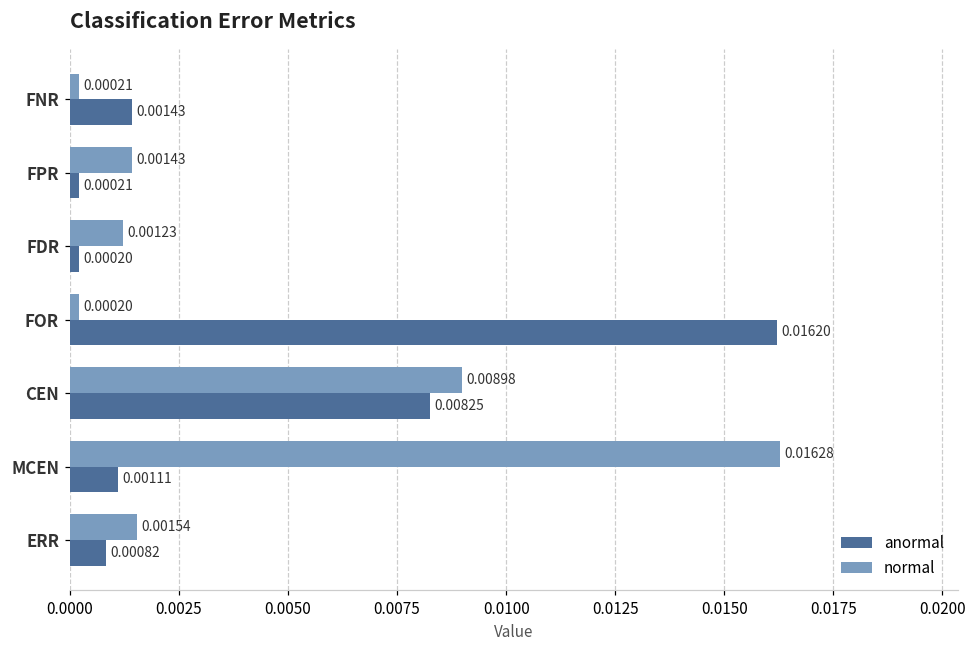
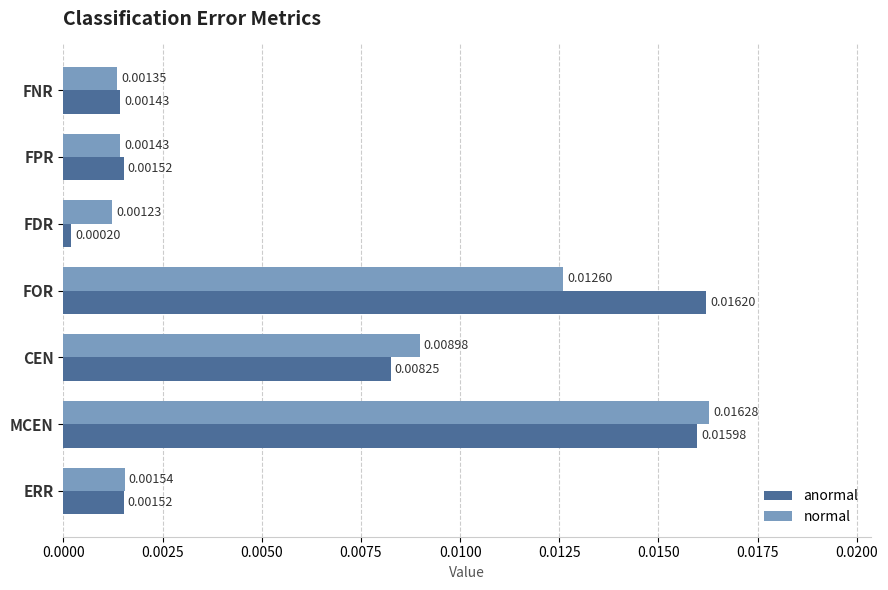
normal, FNR: 0.00021 -> 0.00135
anormal, FPR: 0.00021 -> 0.00152
normal, FOR: 0.00020 -> 0.01260
anormal, MCEN: 0.00111 -> 0.01598
anormal, ERR: 0.00082 -> 0.00152
